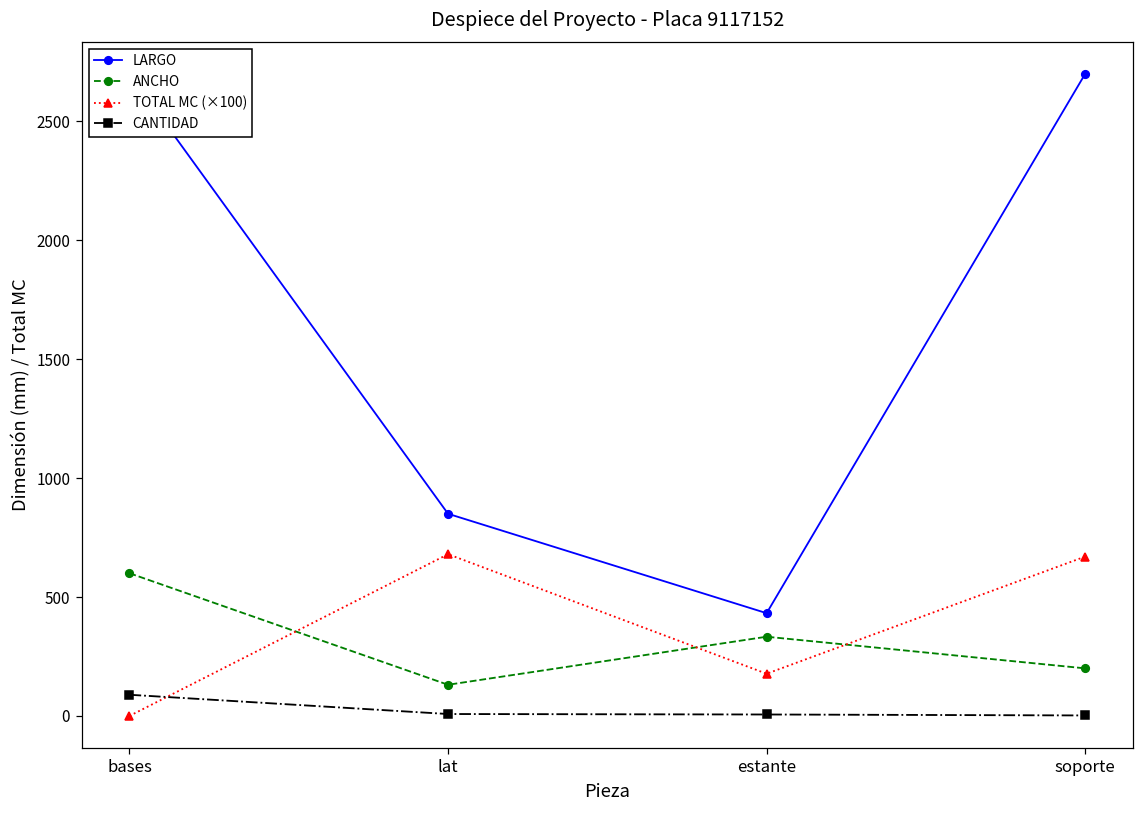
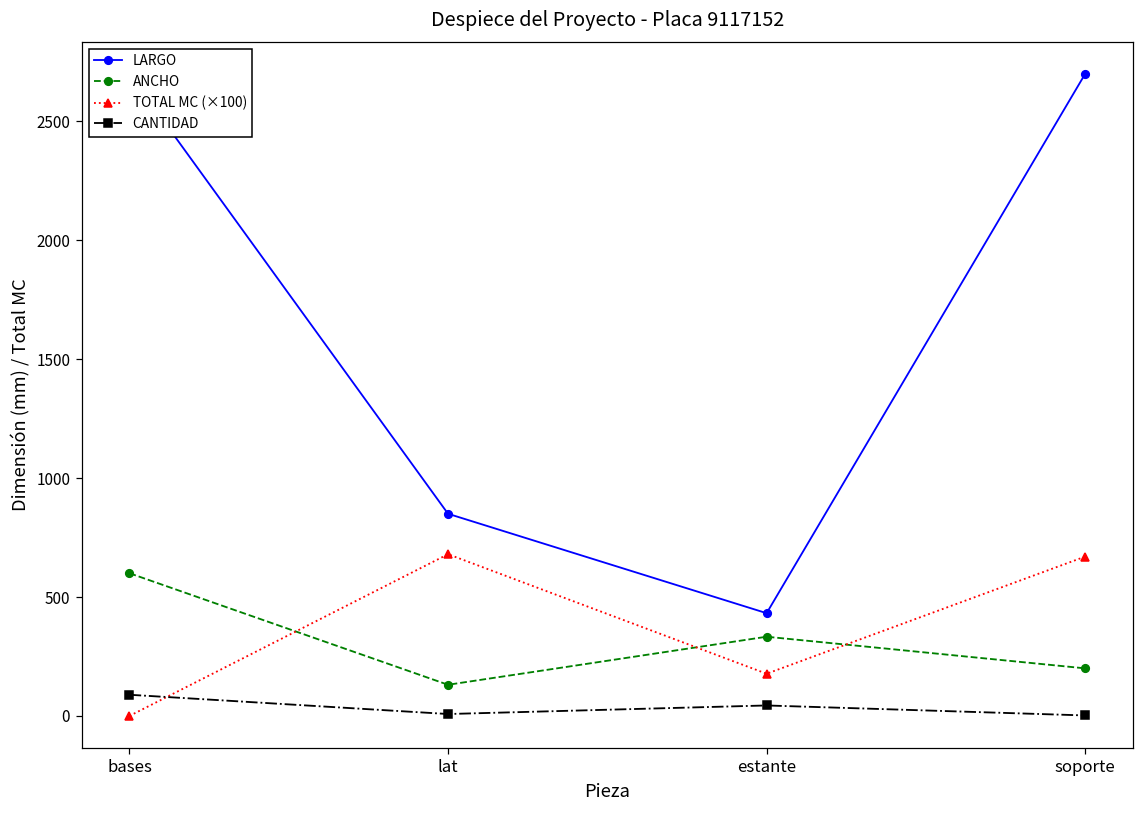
CANTIDAD, estante: 10 -> 40
